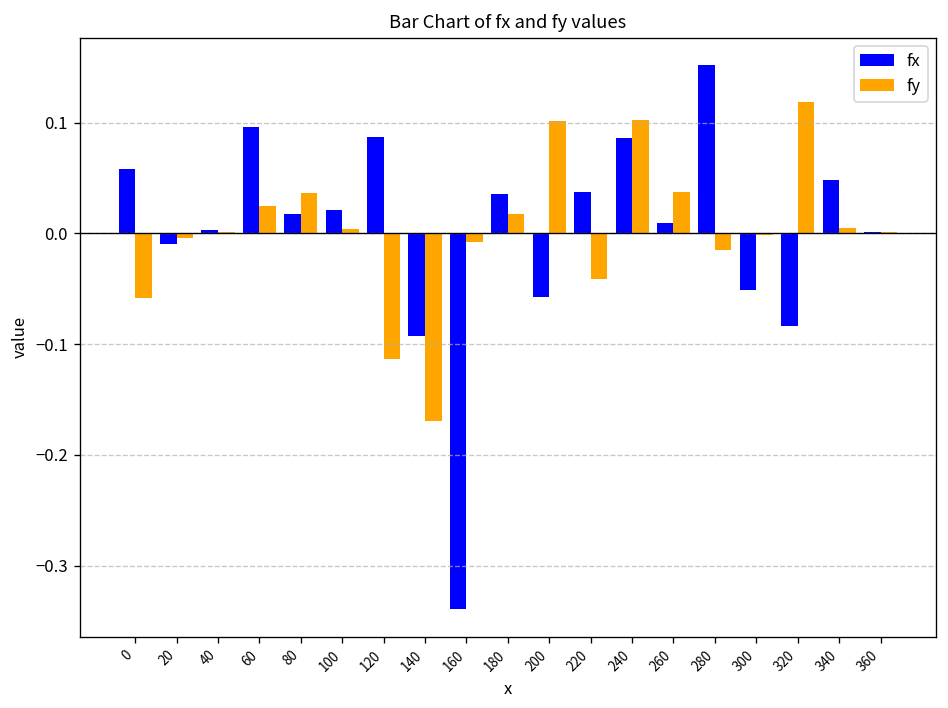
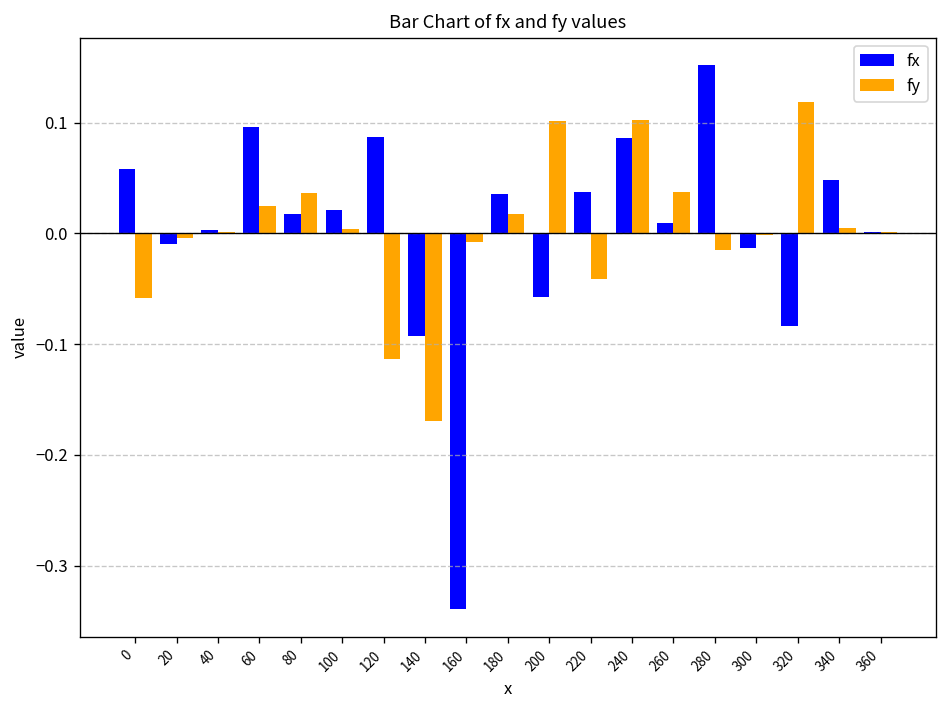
fx, 300: -0.05 -> -0.01
